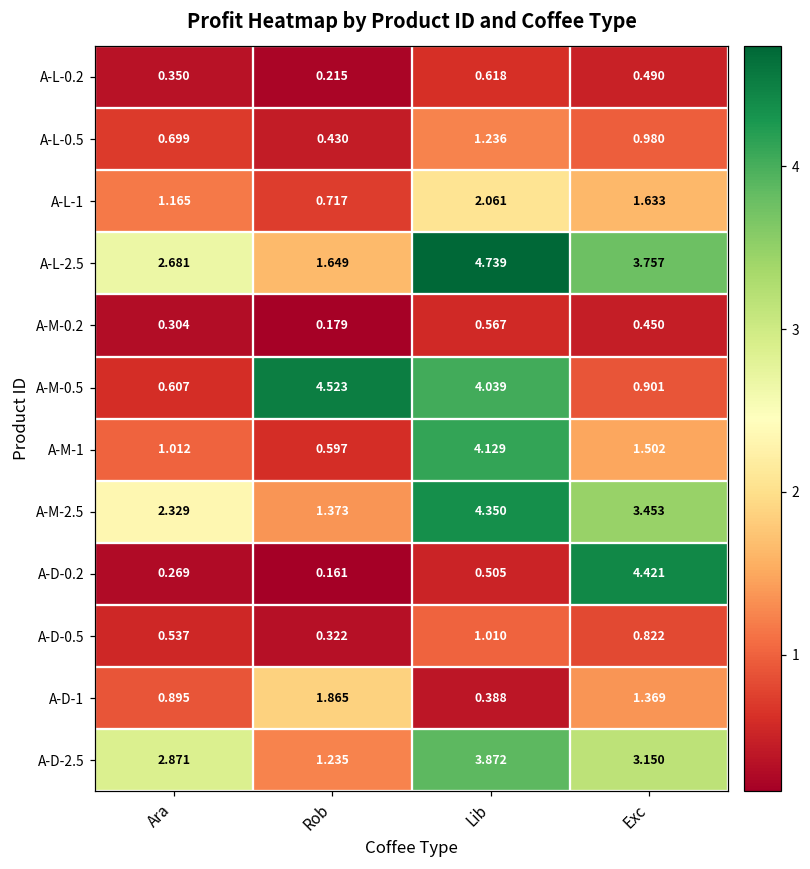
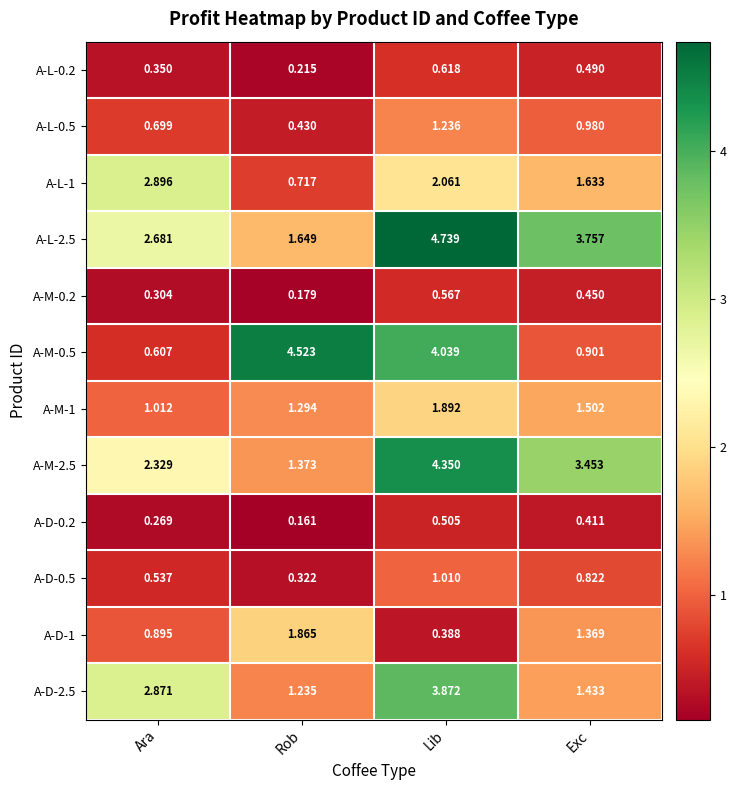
A-L-1, Ara: 1.165 -> 2.896
A-M-1, Rob: 0.597 -> 1.294
A-M-1, Lib: 4.129 -> 1.892
A-D-0.2, Exc: 4.421 -> 0.411
A-D-2.5, Exc: 3.150 -> 1.433
